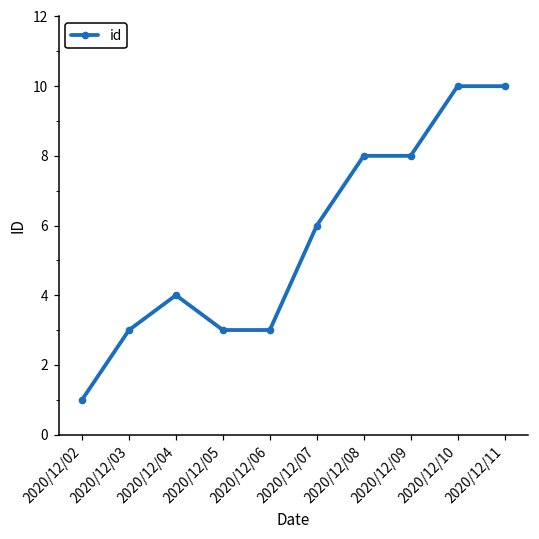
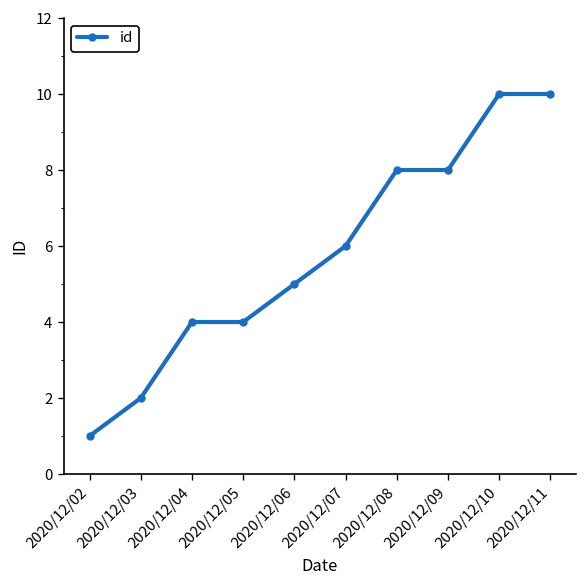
2020/12/03: 3 -> 2
2020/12/05: 3 -> 4
2020/12/06: 3 -> 5
